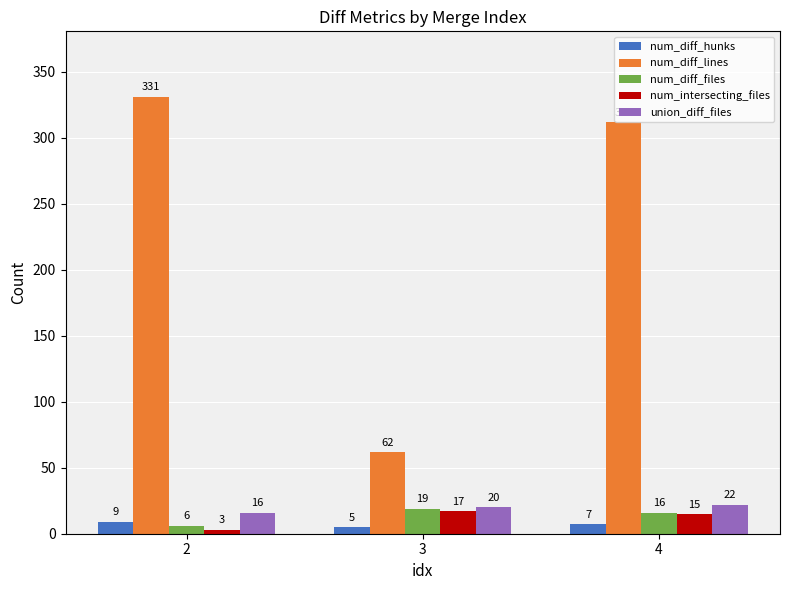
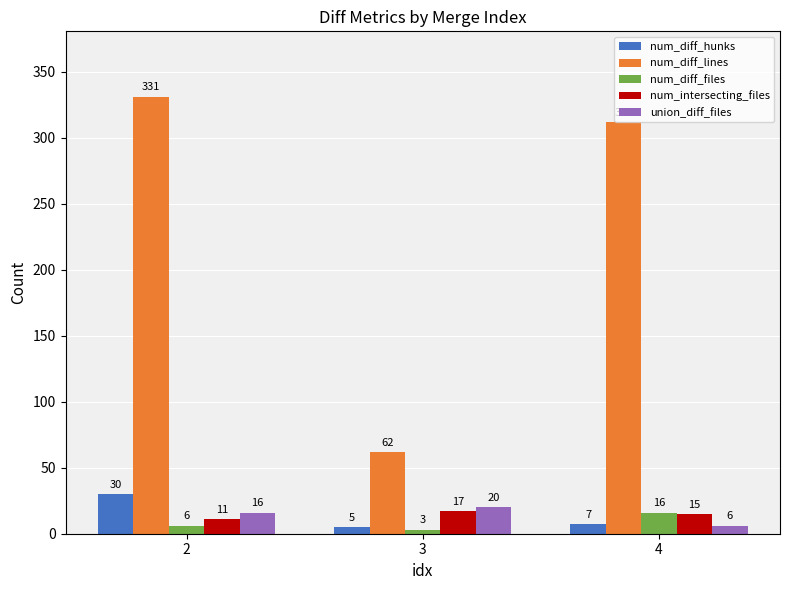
num_diff_hunks, 2: 9 -> 30
num_intersecting_files, 2: 3 -> 11
num_diff_files, 3: 19 -> 3
union_diff_files, 4: 22 -> 6
